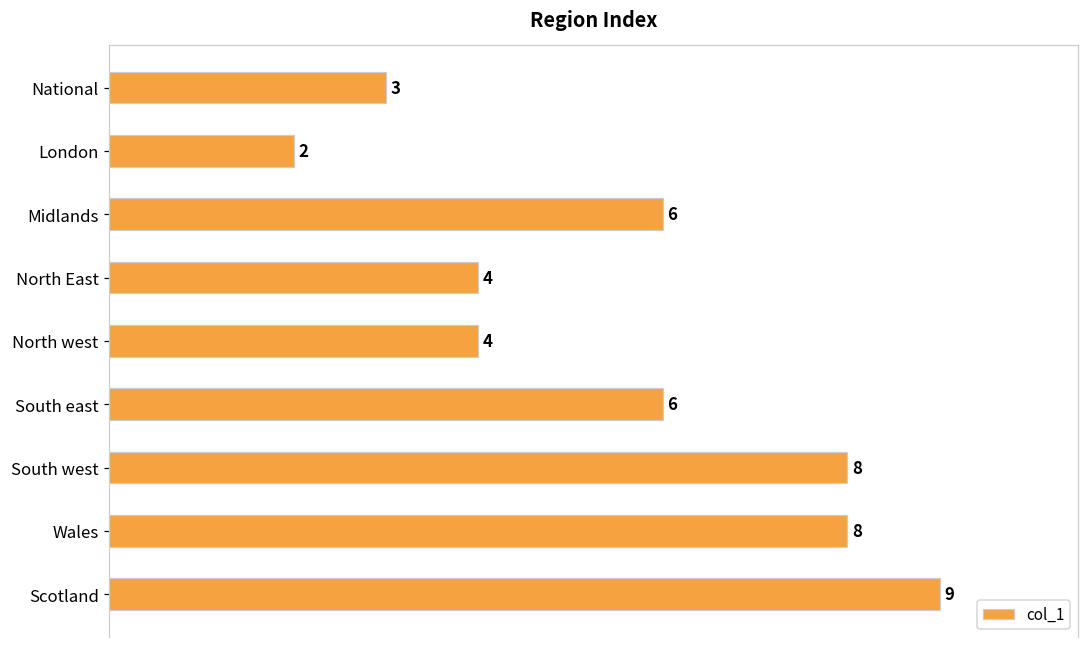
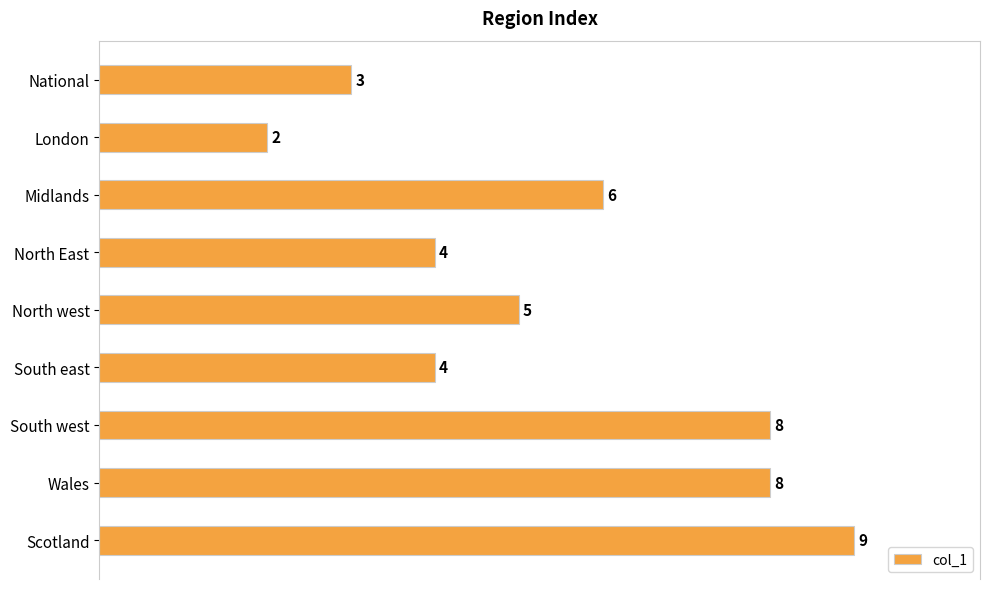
North west: 4 -> 5
South east: 6 -> 4
